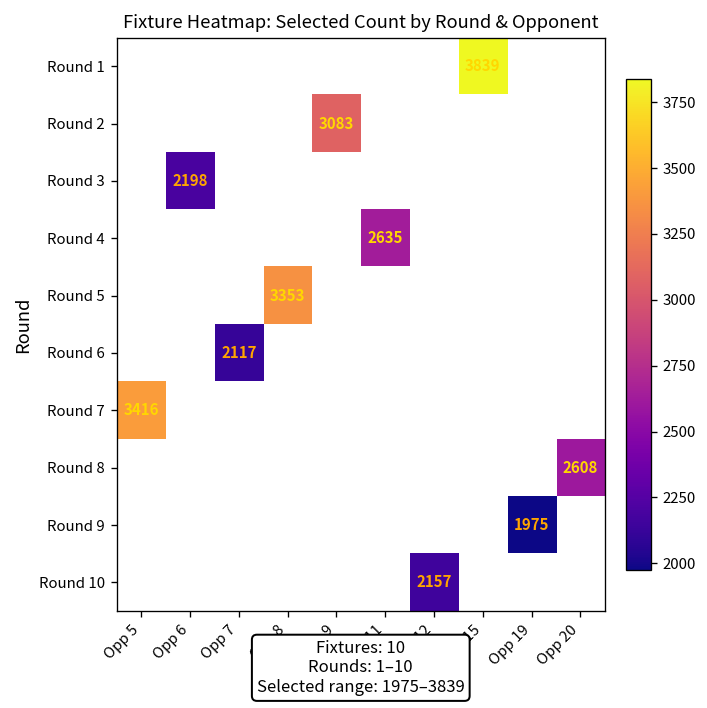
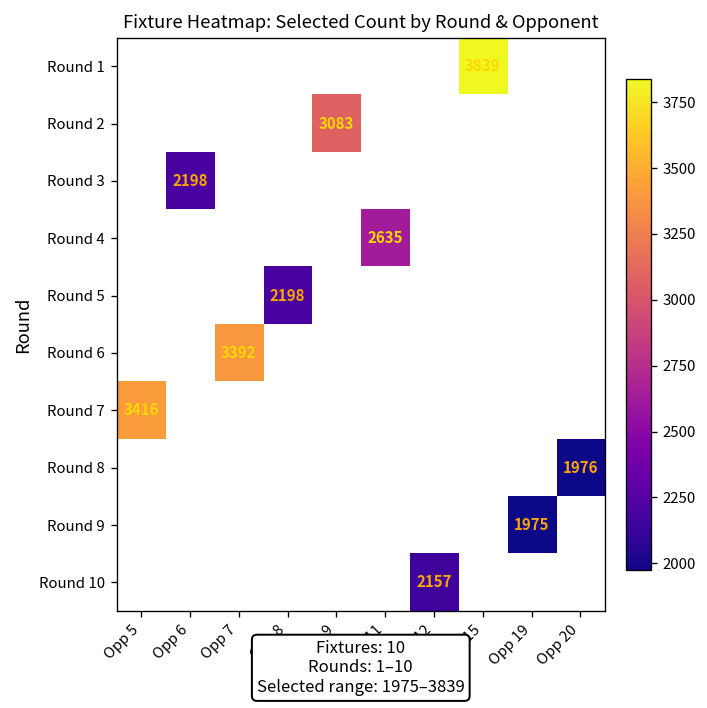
Round 5, Opp 8: 3353 -> 2198
Round 6, Opp 7: 2117 -> 3392
Round 8, Opp 20: 2608 -> 1976
